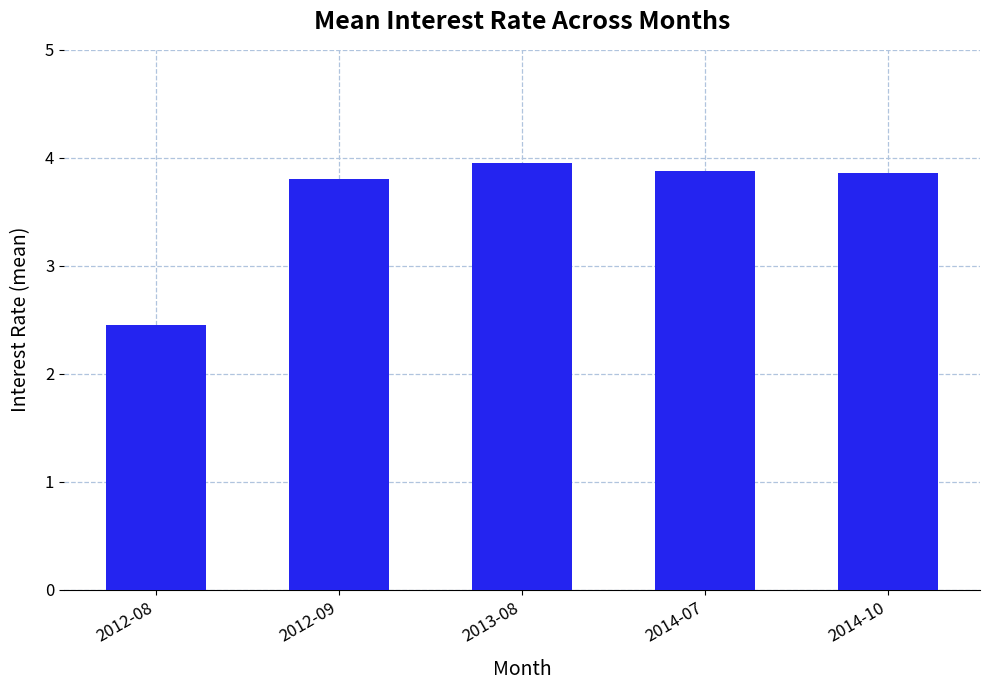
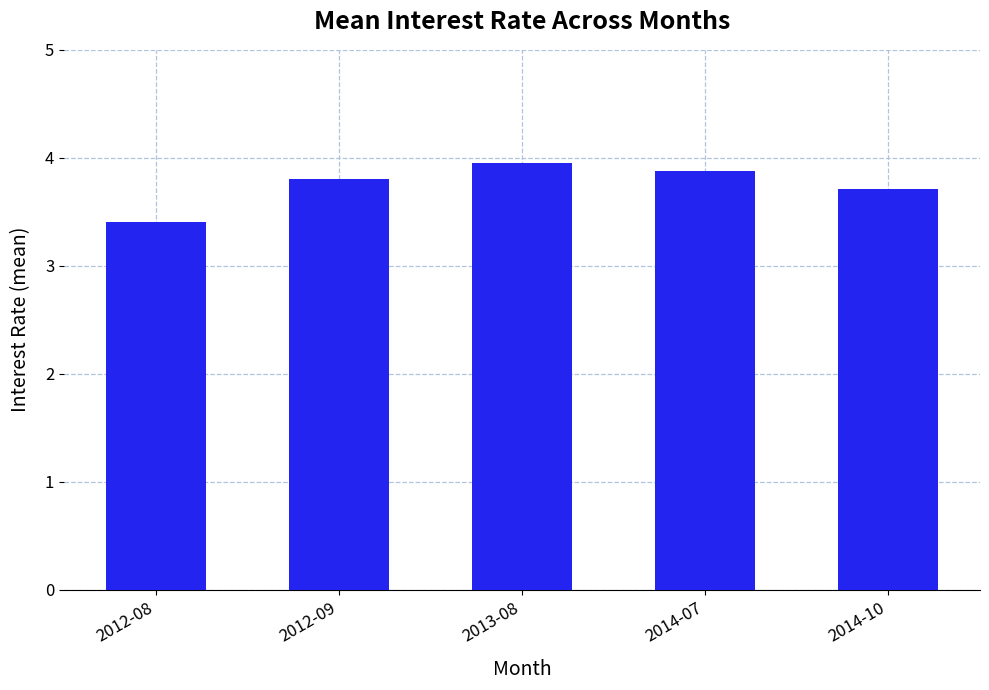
2012-08: 2.45 -> 3.41
2014-10: 3.86 -> 3.71
